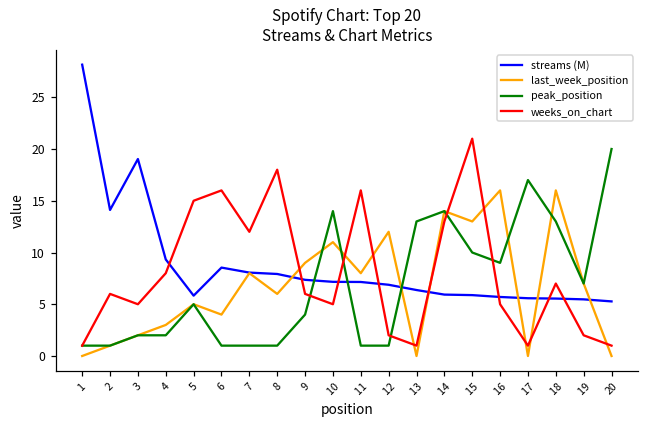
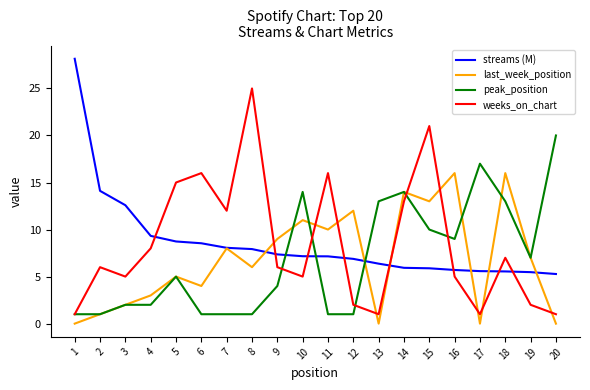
streams (M), 3: 19 -> 13
streams (M), 5: 6 -> 9
weeks_on_chart, 8: 18 -> 25
last_week_position, 11: 8 -> 10
